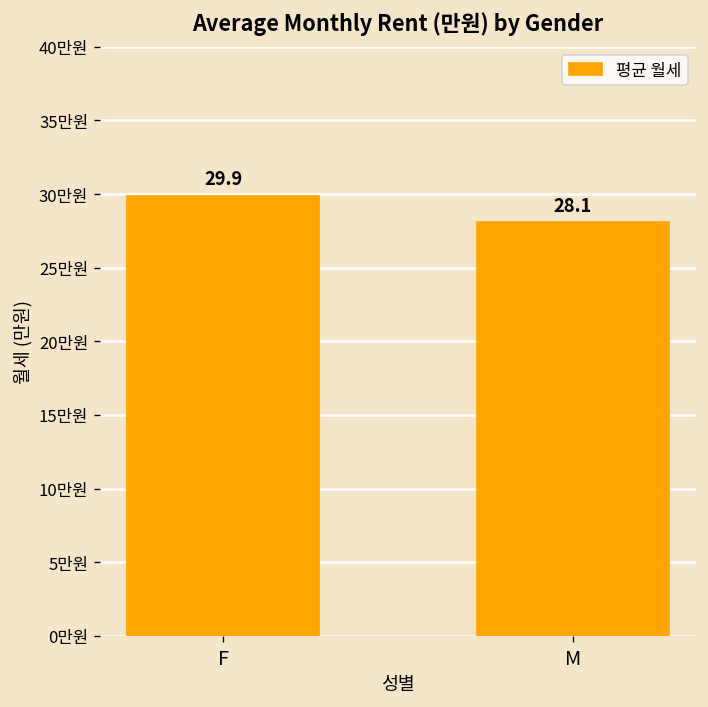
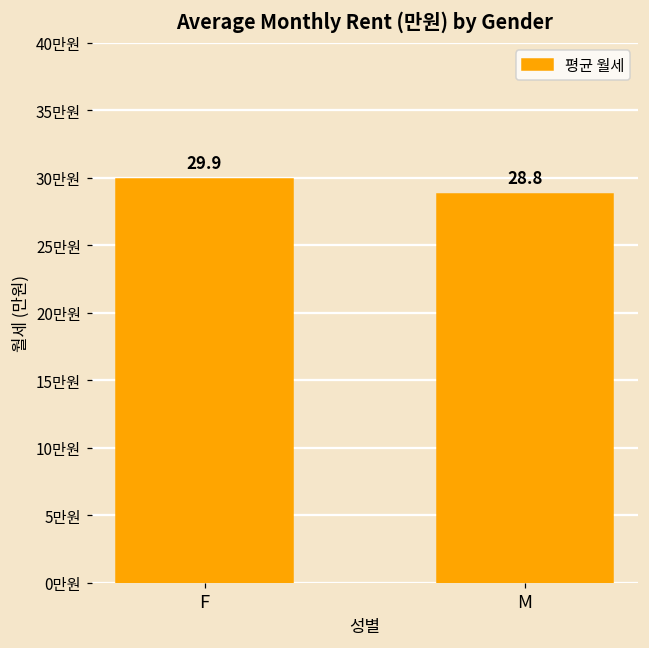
M: 28.1 -> 28.8
